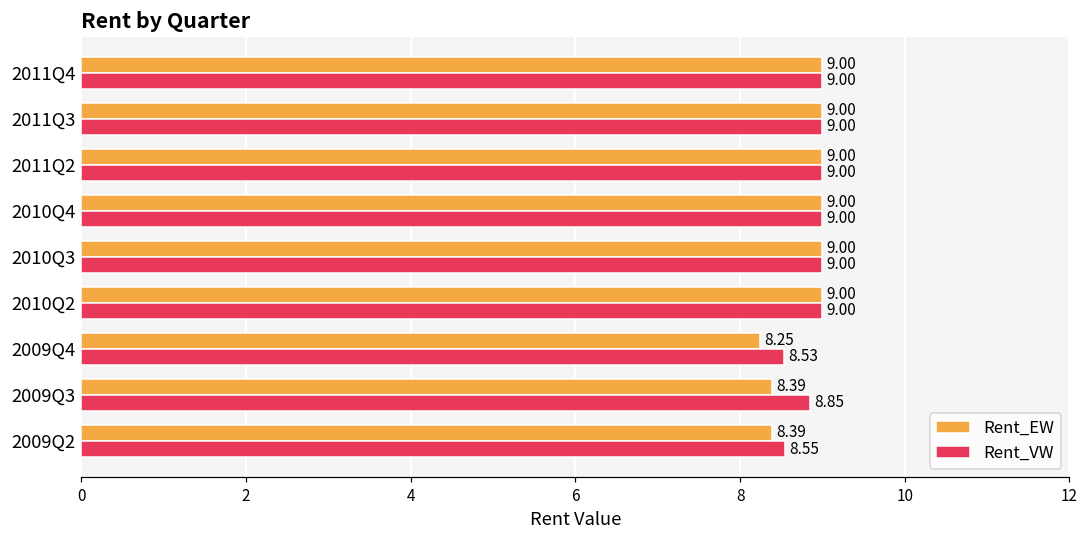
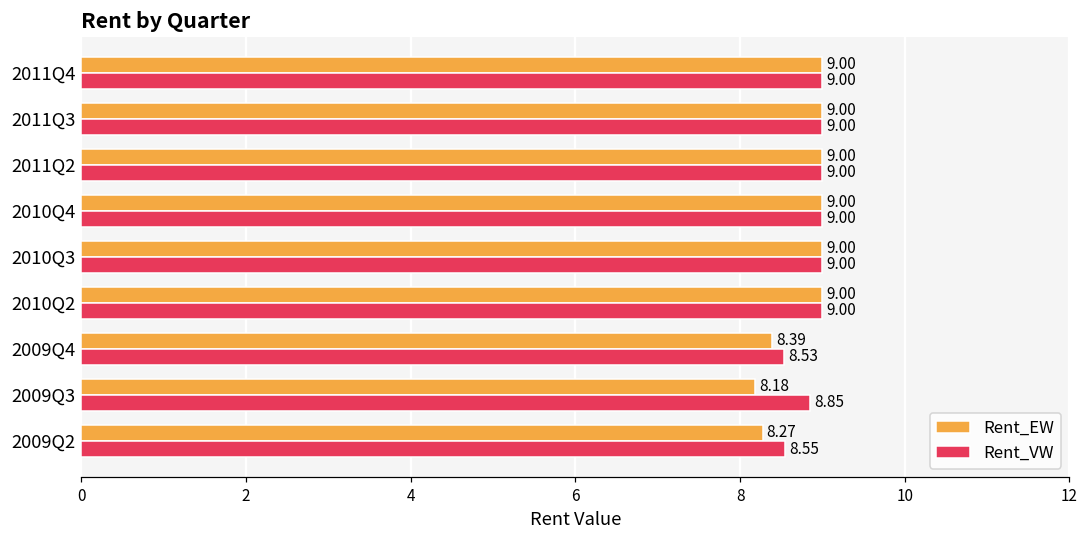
Rent_EW, 2009Q4: 8.25 -> 8.39
Rent_EW, 2009Q3: 8.39 -> 8.18
Rent_EW, 2009Q2: 8.39 -> 8.27
